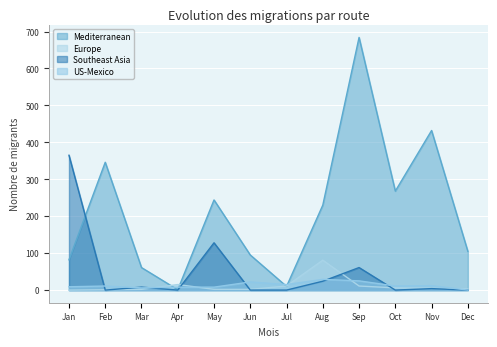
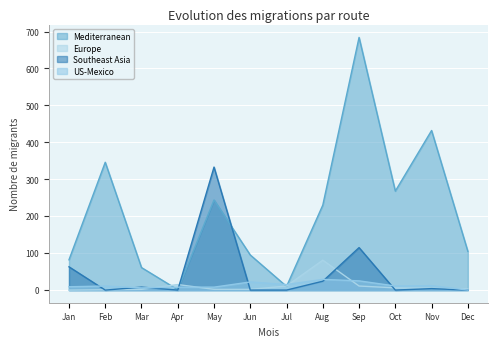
Southeast Asia, Jan: 370 -> 60
Southeast Asia, May: 130 -> 330
Southeast Asia, Sep: 60 -> 120
